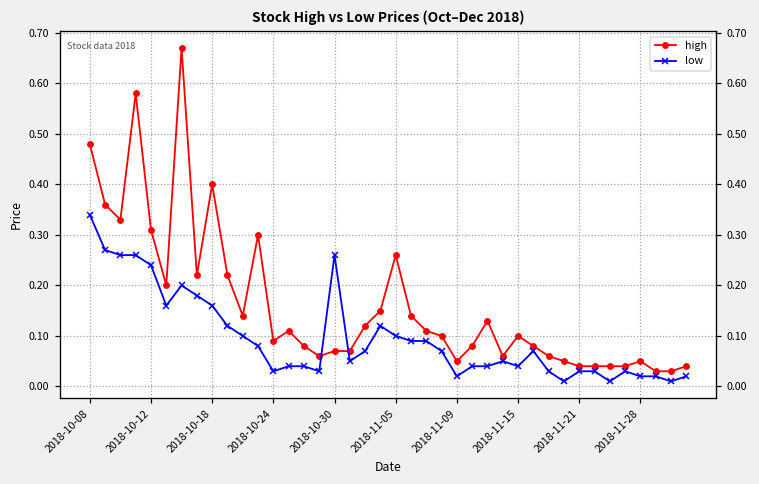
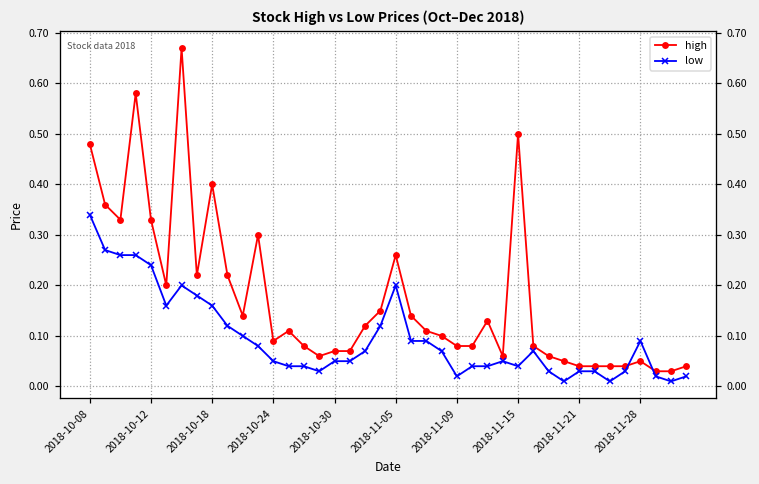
high, 2018-10-12: 0.31 -> 0.33
low, 2018-10-24: 0.03 -> 0.05
low, 2018-10-30: 0.26 -> 0.05
low, 2018-11-05: 0.1 -> 0.2
high, 2018-11-09: 0.05 -> 0.08
high, 2018-11-15: 0.1 -> 0.5
low, 2018-11-28: 0.02 -> 0.09
